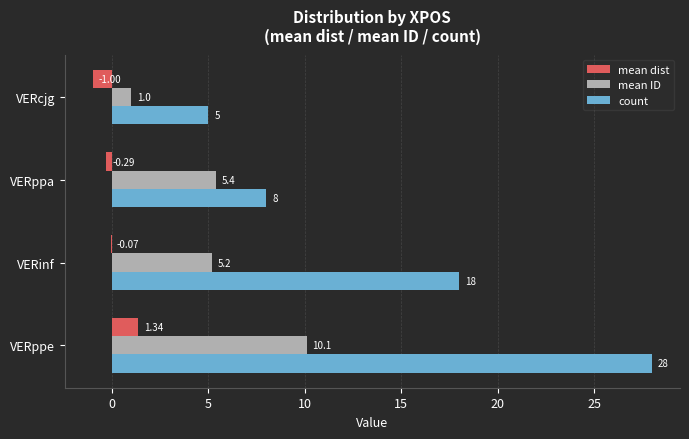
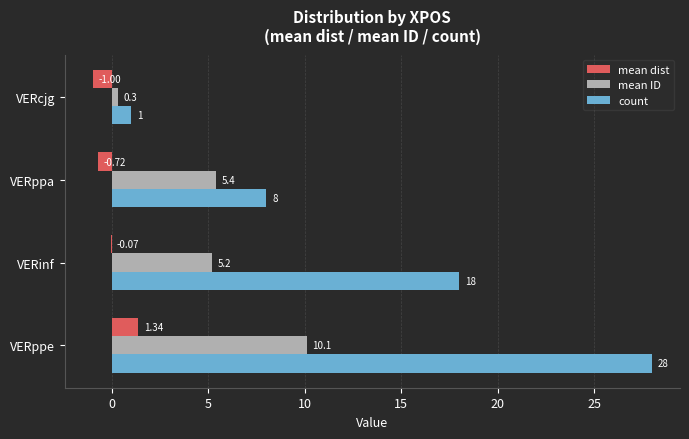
mean ID, VERcjg: 1.0 -> 0.3
count, VERcjg: 5 -> 1
mean dist, VERppa: -0.29 -> -0.72
